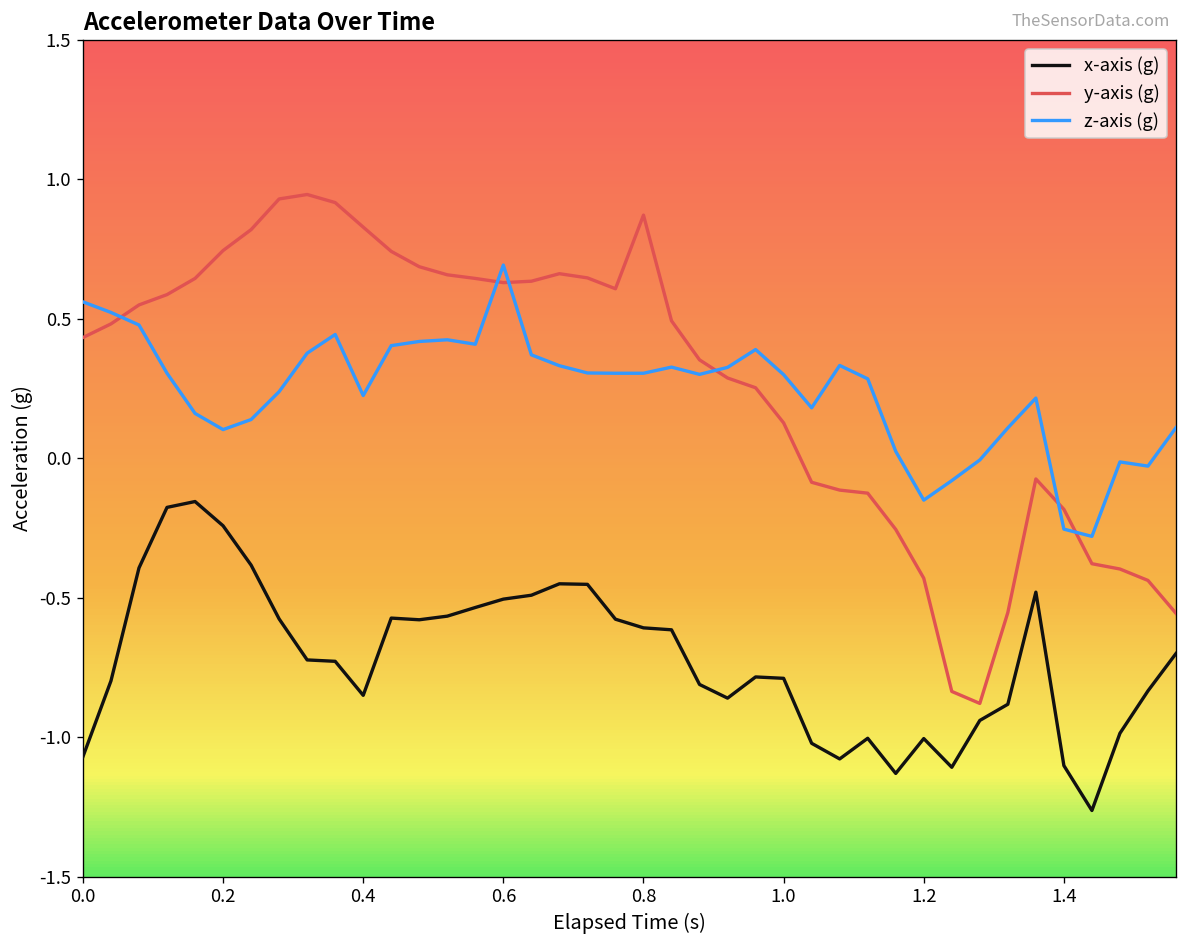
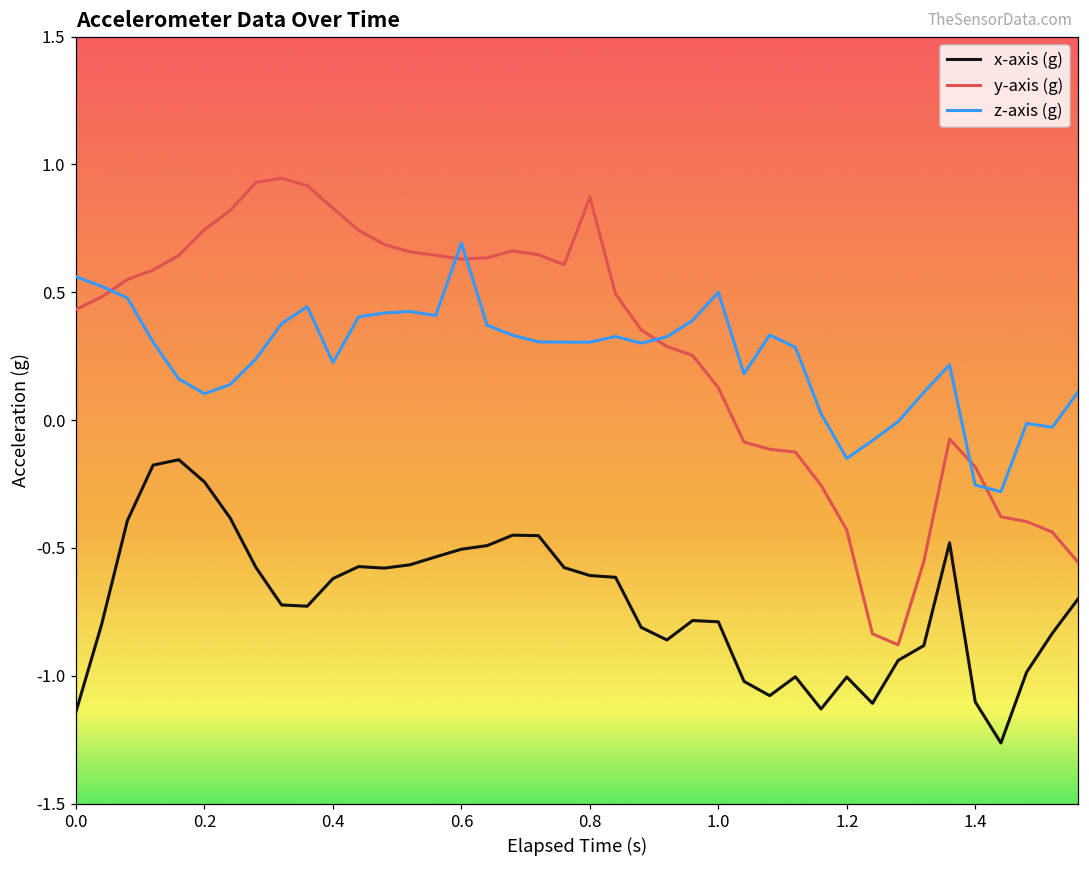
x-axis (g), 0.0: -1.07 -> -1.14
x-axis (g), 0.4: -0.85 -> -0.62
z-axis (g), 1.0: 0.3 -> 0.5
